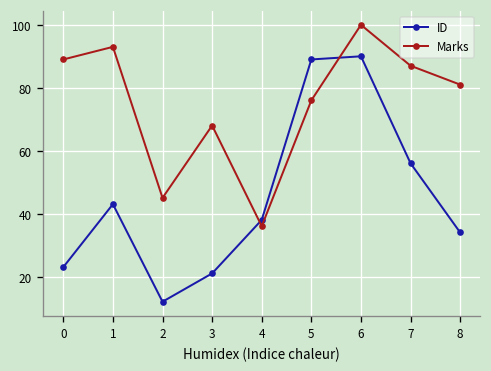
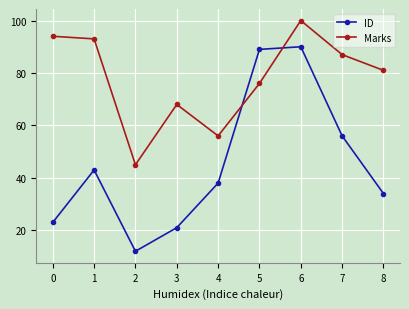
Marks, 0: 89 -> 94
Marks, 4: 36 -> 56
